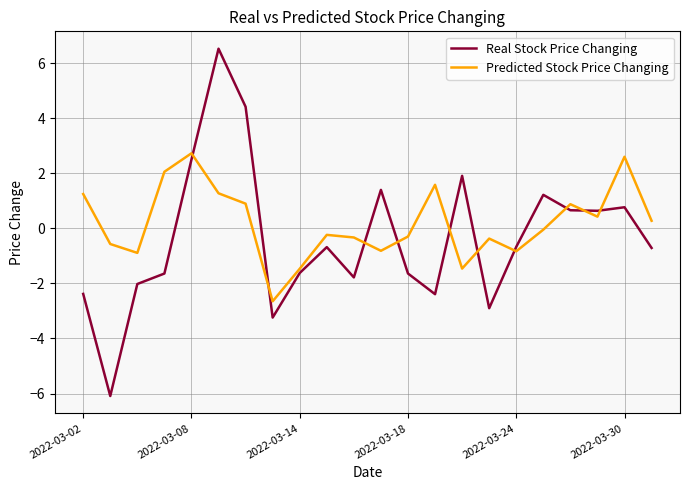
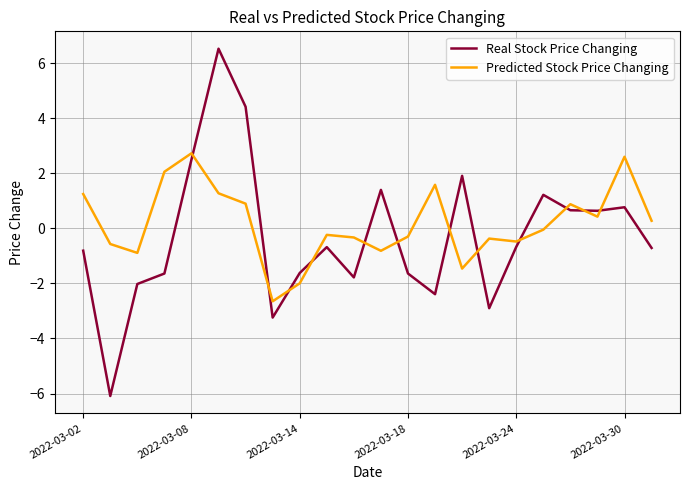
Real Stock Price Changing, 2022-03-02: -2.4 -> -0.8
Predicted Stock Price Changing, 2022-03-14: -1.5 -> -2.0
Predicted Stock Price Changing, 2022-03-24: -0.8 -> -0.5
